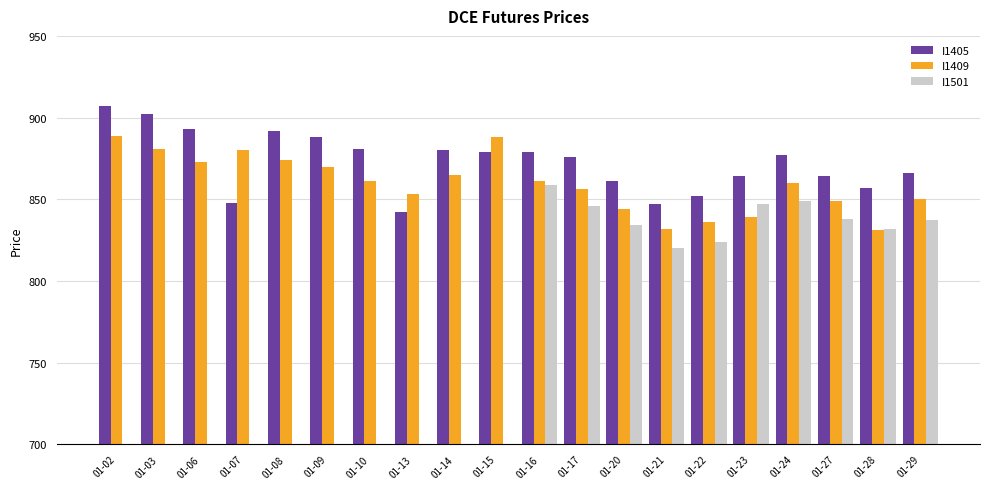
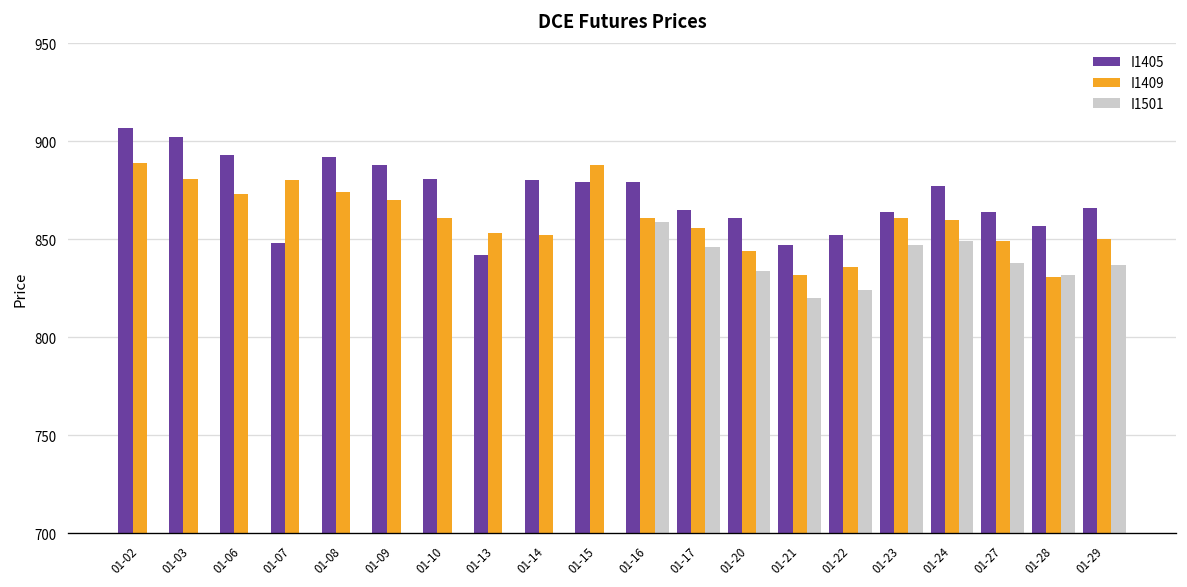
I1409, 01-14: 865 -> 852
I1405, 01-17: 876 -> 865
I1409, 01-23: 839 -> 861
